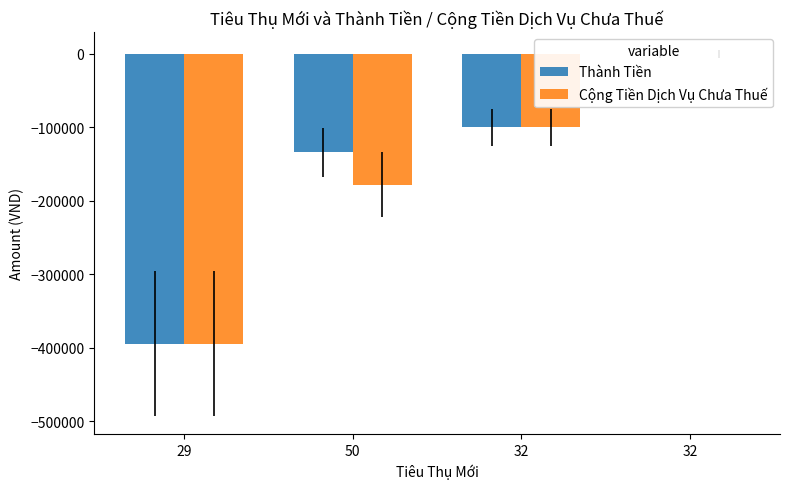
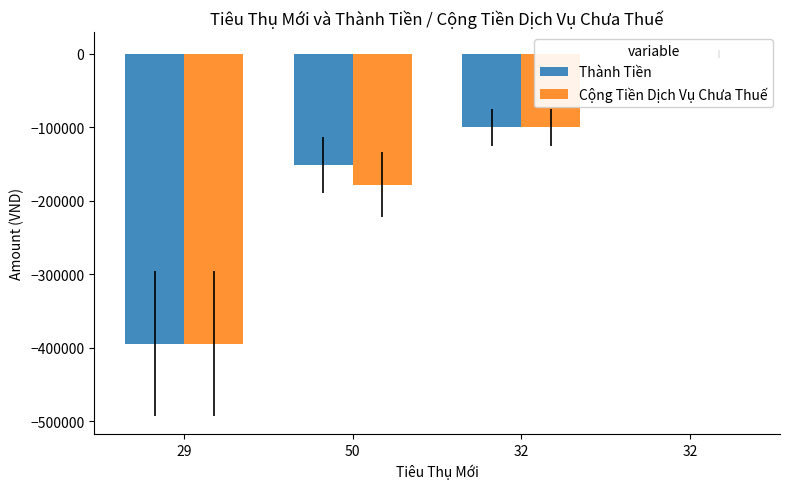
Thành Tiền, 50: -130000 -> -150000
